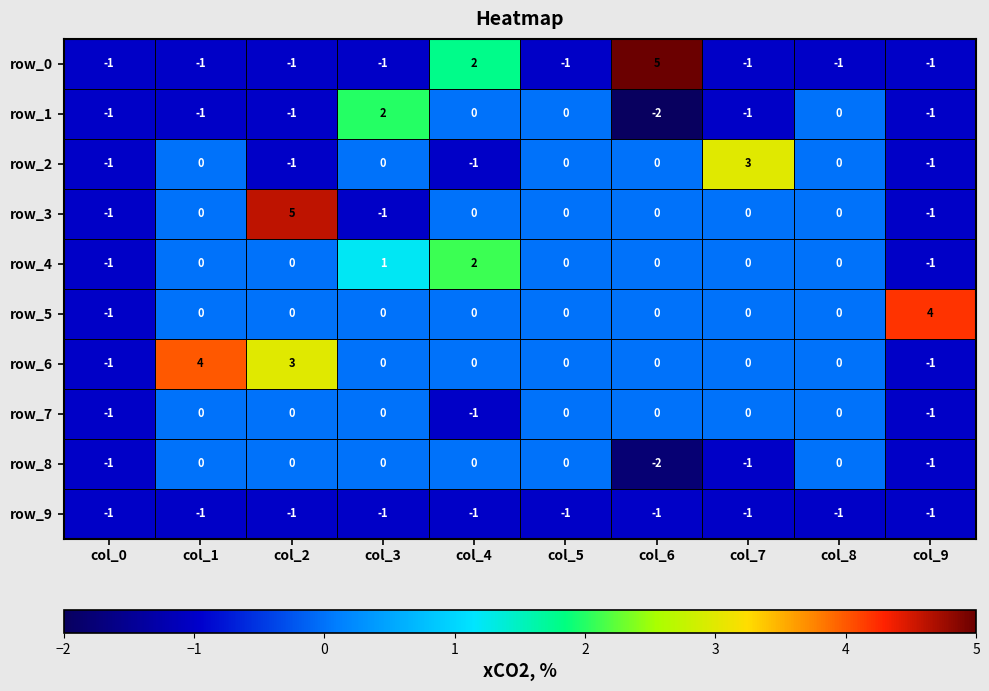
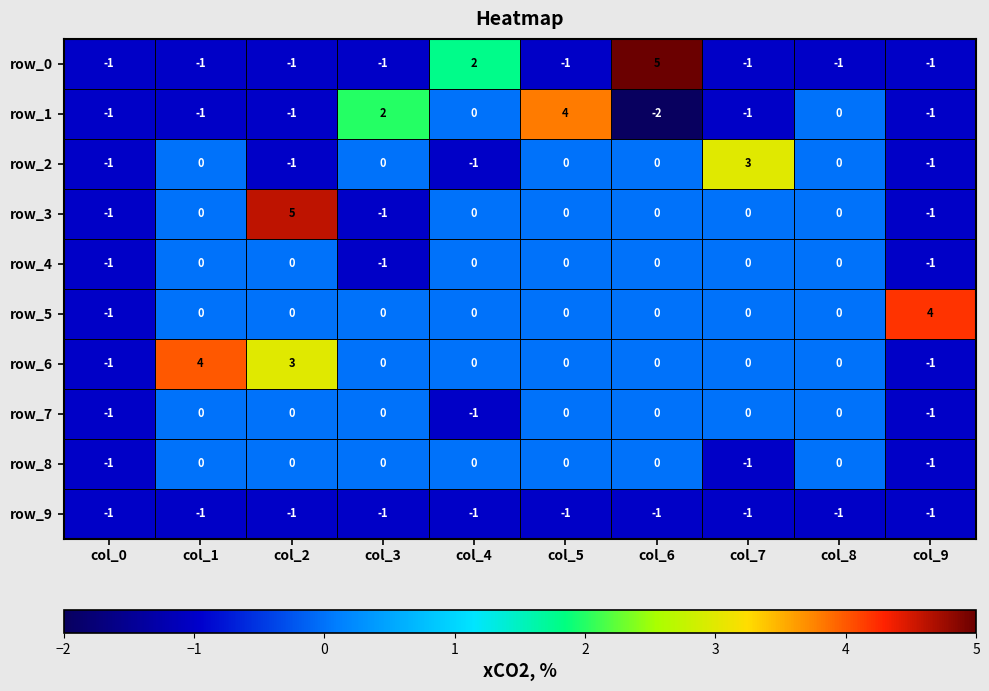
row_1, col_5: 0 -> 4
row_4, col_3: 1 -> -1
row_4, col_4: 2 -> 0
row_8, col_6: -2 -> 0
